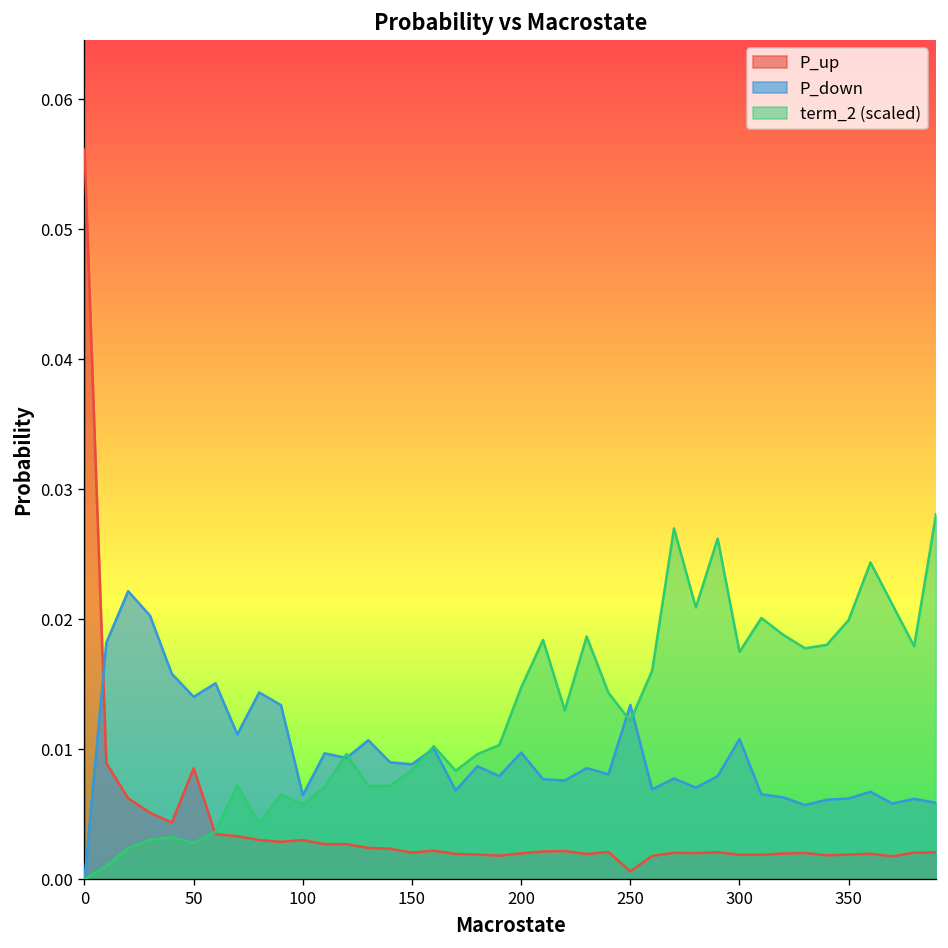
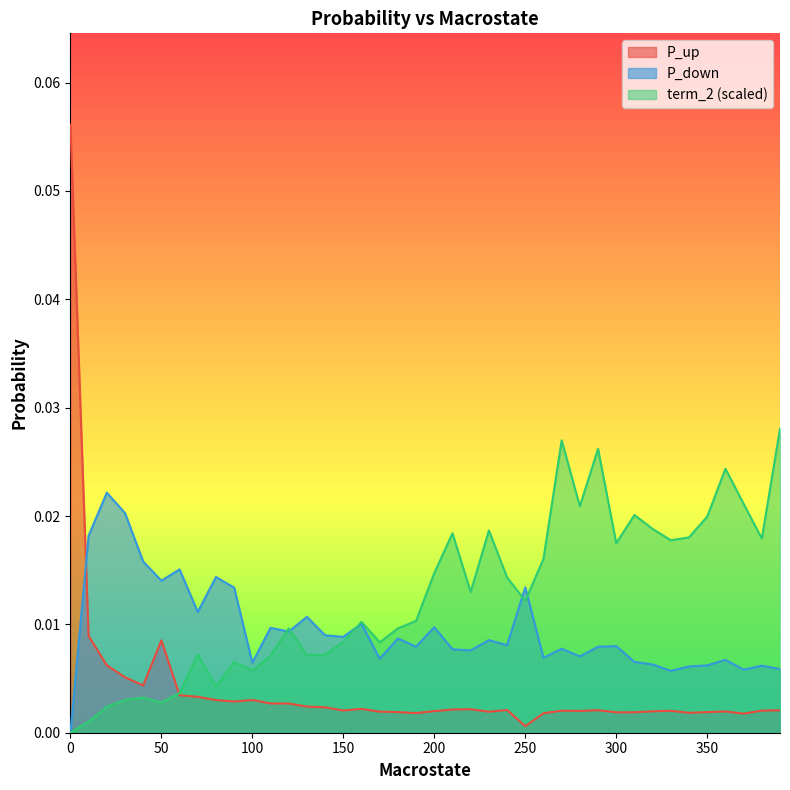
P_down, 300: 0.0108 -> 0.0080
